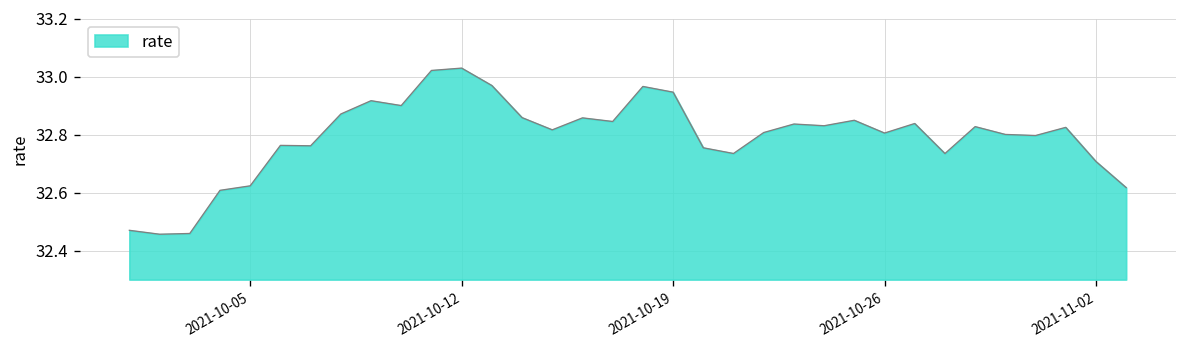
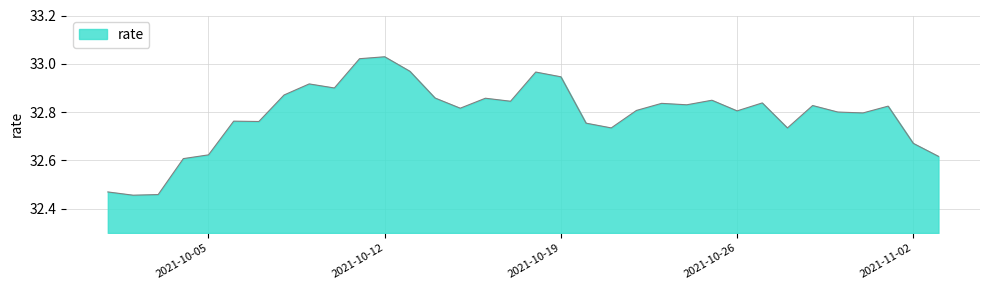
2021-11-02: 32.71 -> 32.67
